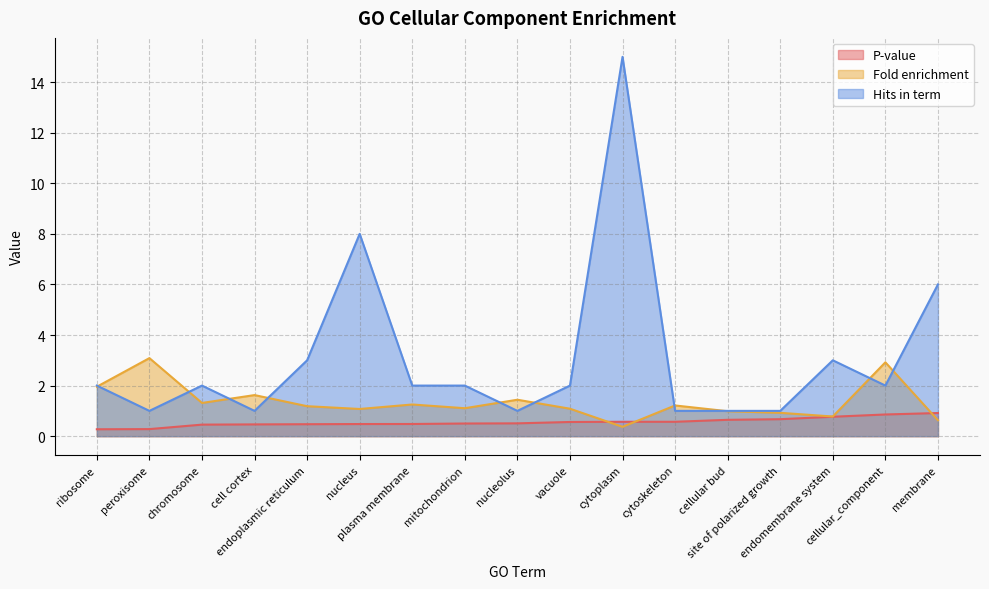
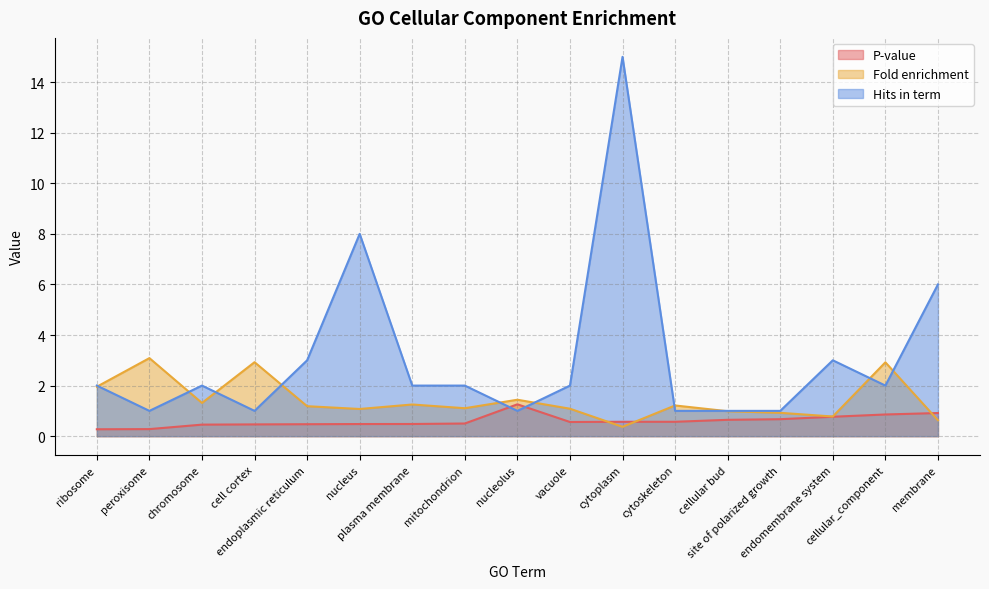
Fold enrichment, cell cortex: 1.6 -> 2.9
P-value, nucleolus: 0.5 -> 1.3
